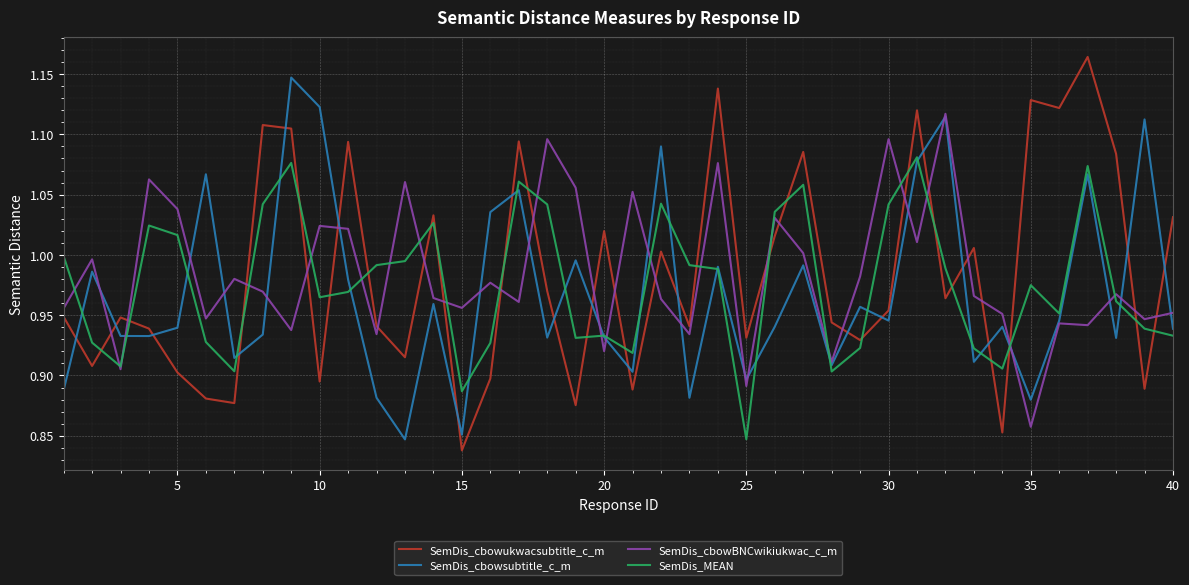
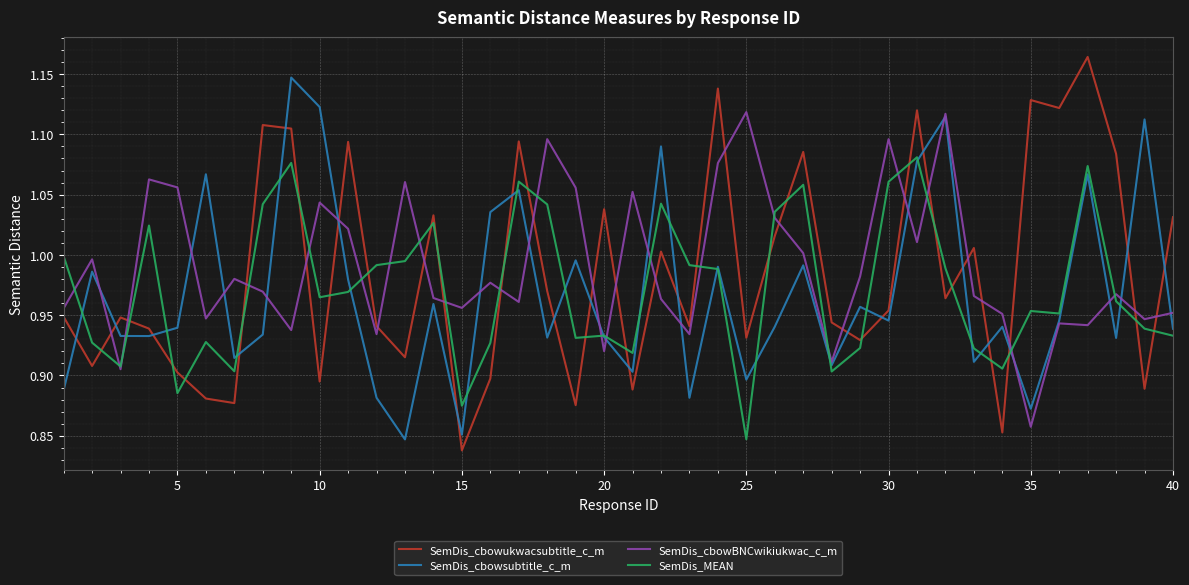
SemDis_cbowBNCwikiukwac_c_m, 5: 1.038 -> 1.056
SemDis_MEAN, 5: 1.016 -> 0.885
SemDis_cbowBNCwikiukwac_c_m, 10: 1.024 -> 1.043
SemDis_MEAN, 15: 0.887 -> 0.875
SemDis_cbowukwacsubtitle_c_m, 20: 1.020 -> 1.038
SemDis_cbowBNCwikiukwac_c_m, 25: 0.891 -> 1.118
SemDis_MEAN, 30: 1.042 -> 1.061
SemDis_cbowsubtitle_c_m, 35: 0.880 -> 0.872
SemDis_MEAN, 35: 0.975 -> 0.953
